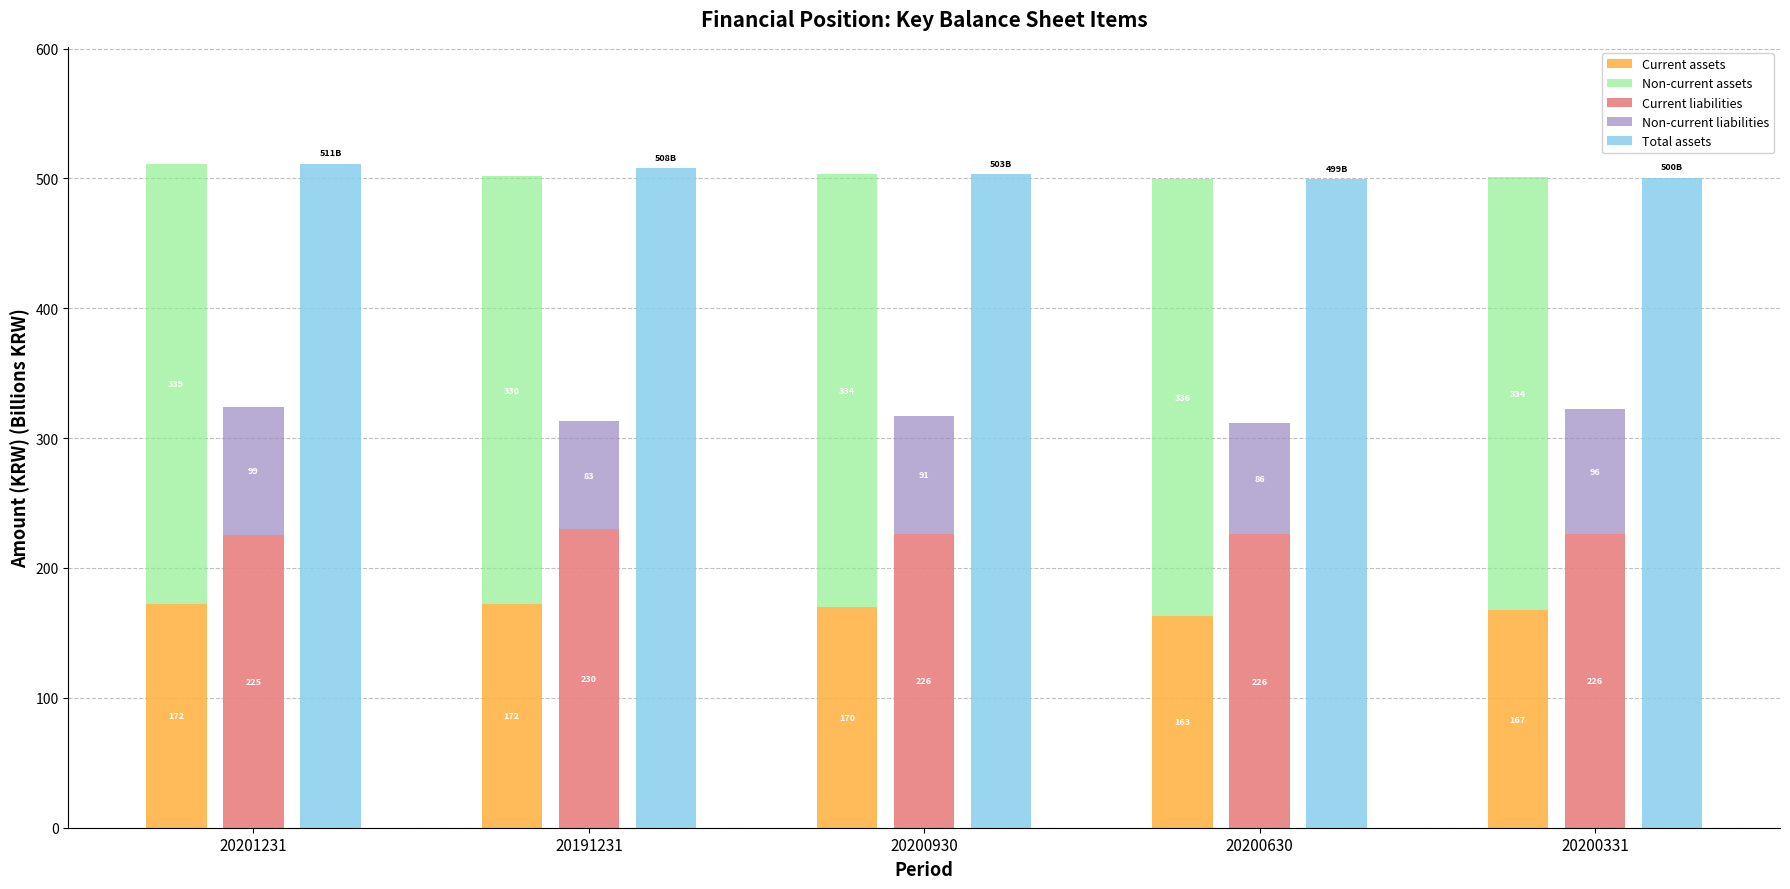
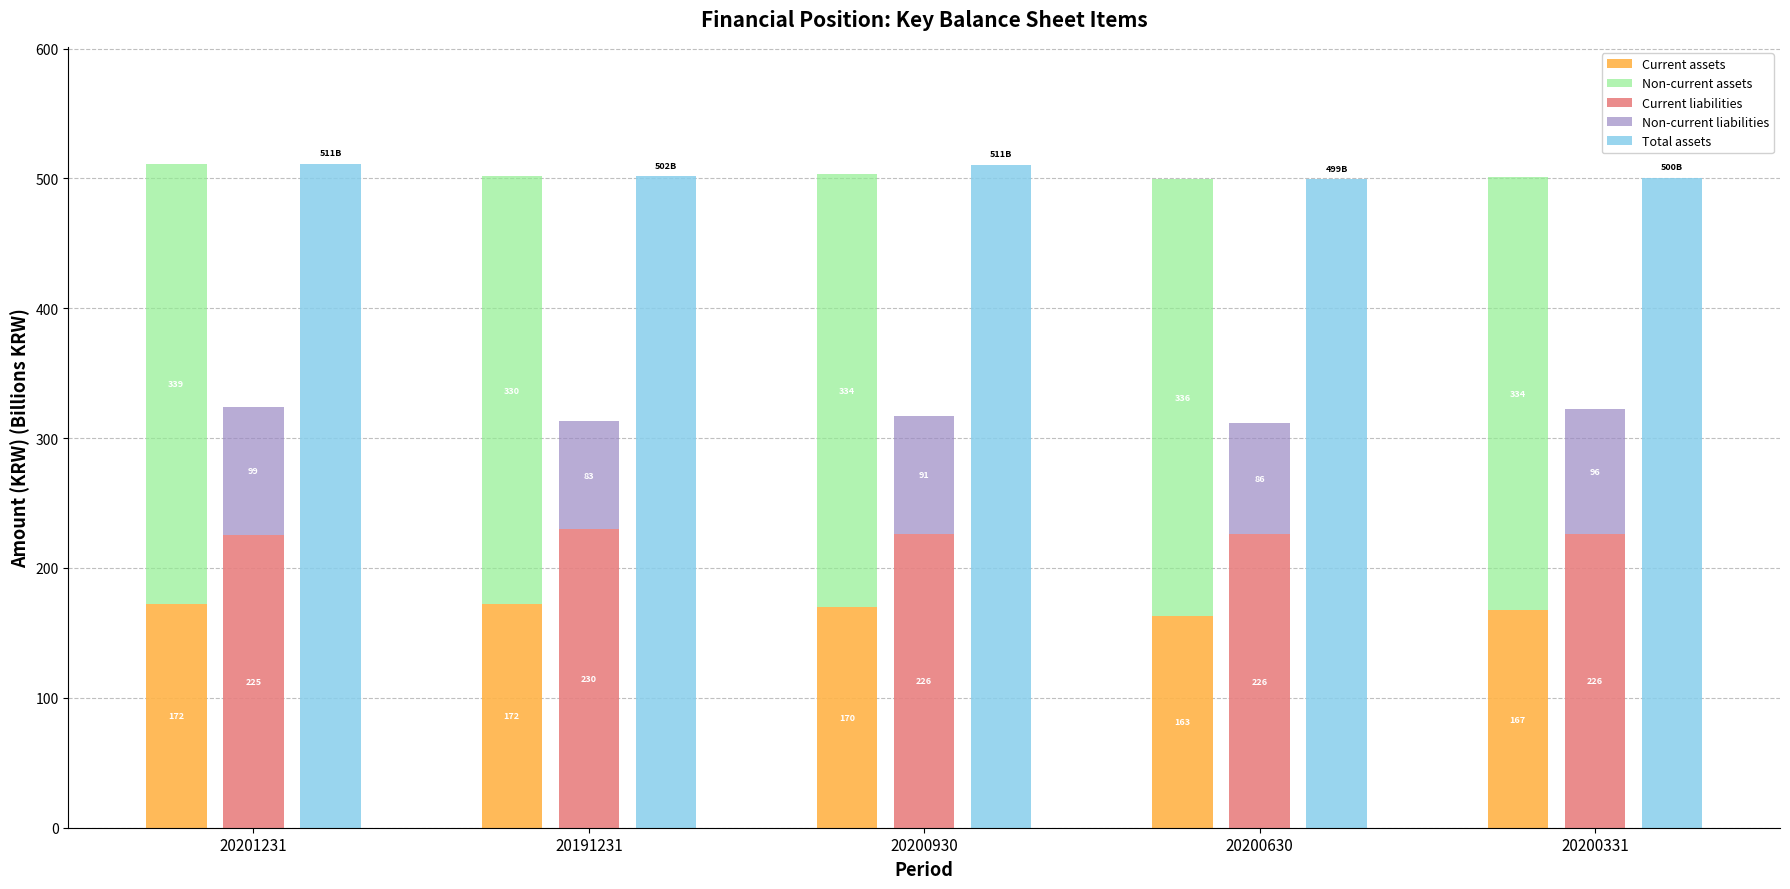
Total assets, 20191231: 508B -> 502B
Total assets, 20200930: 503B -> 511B
